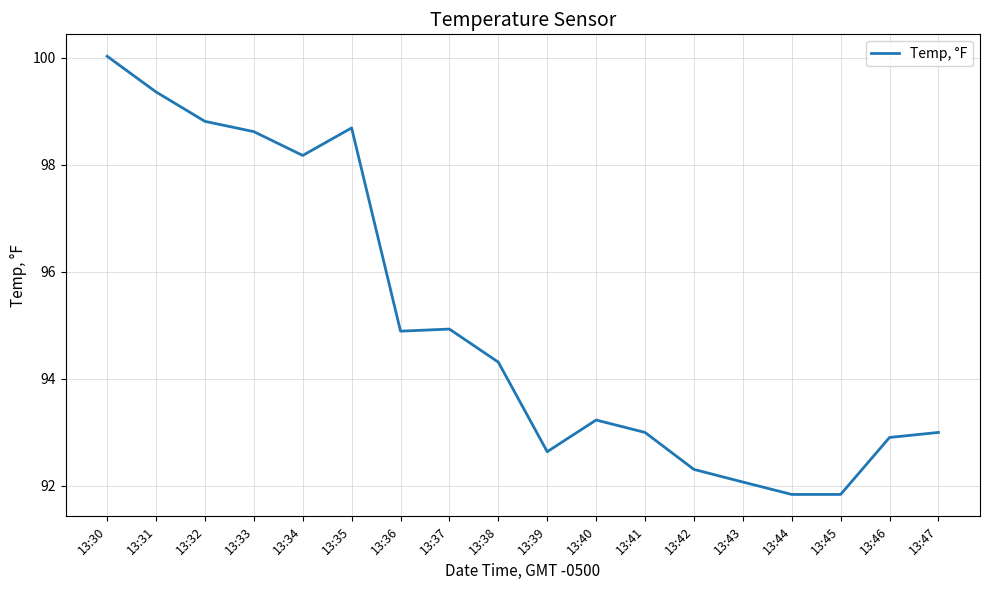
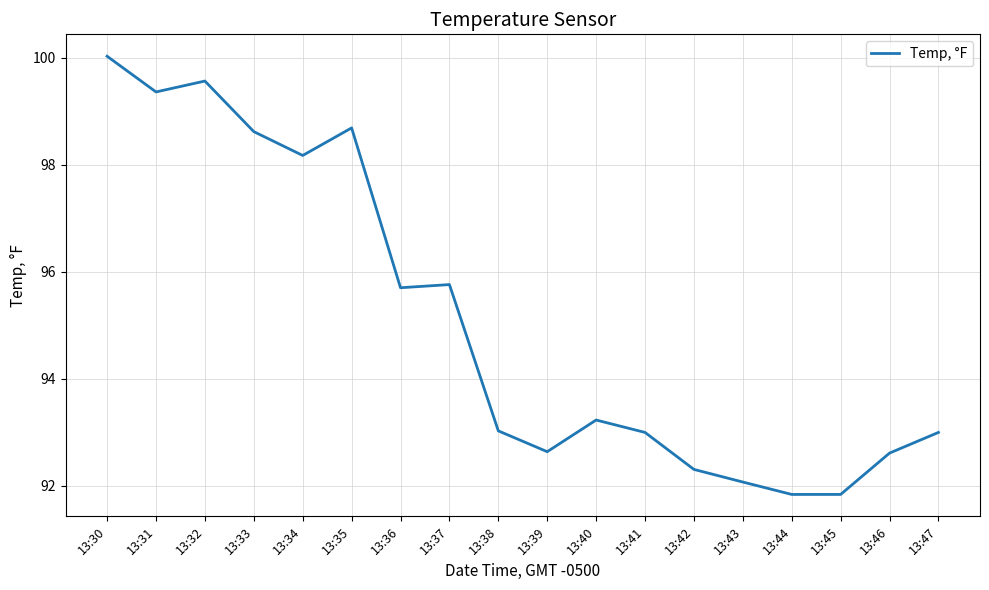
13:32: 98.8 -> 99.6
13:36: 94.9 -> 95.7
13:37: 94.9 -> 95.8
13:38: 94.3 -> 93.0
13:46: 92.9 -> 92.6
